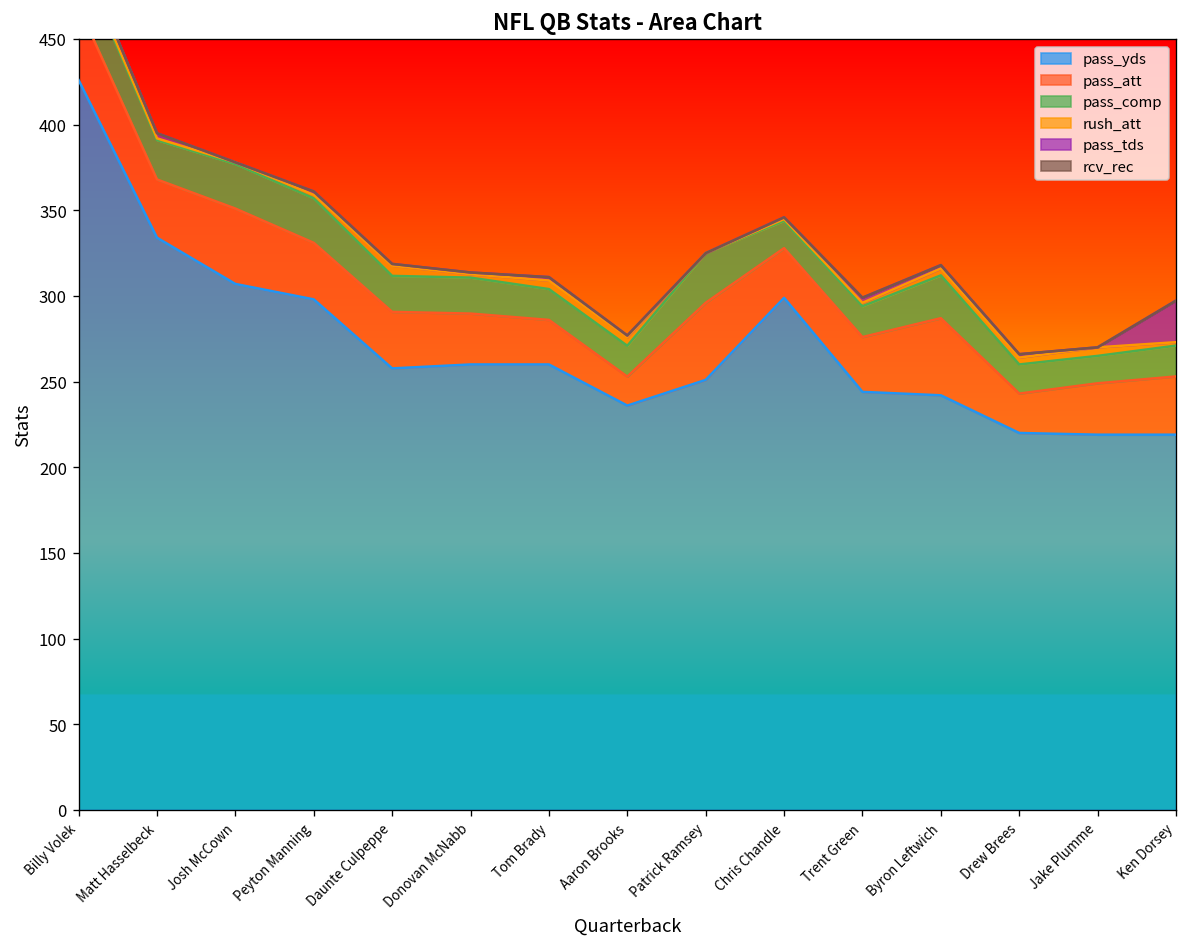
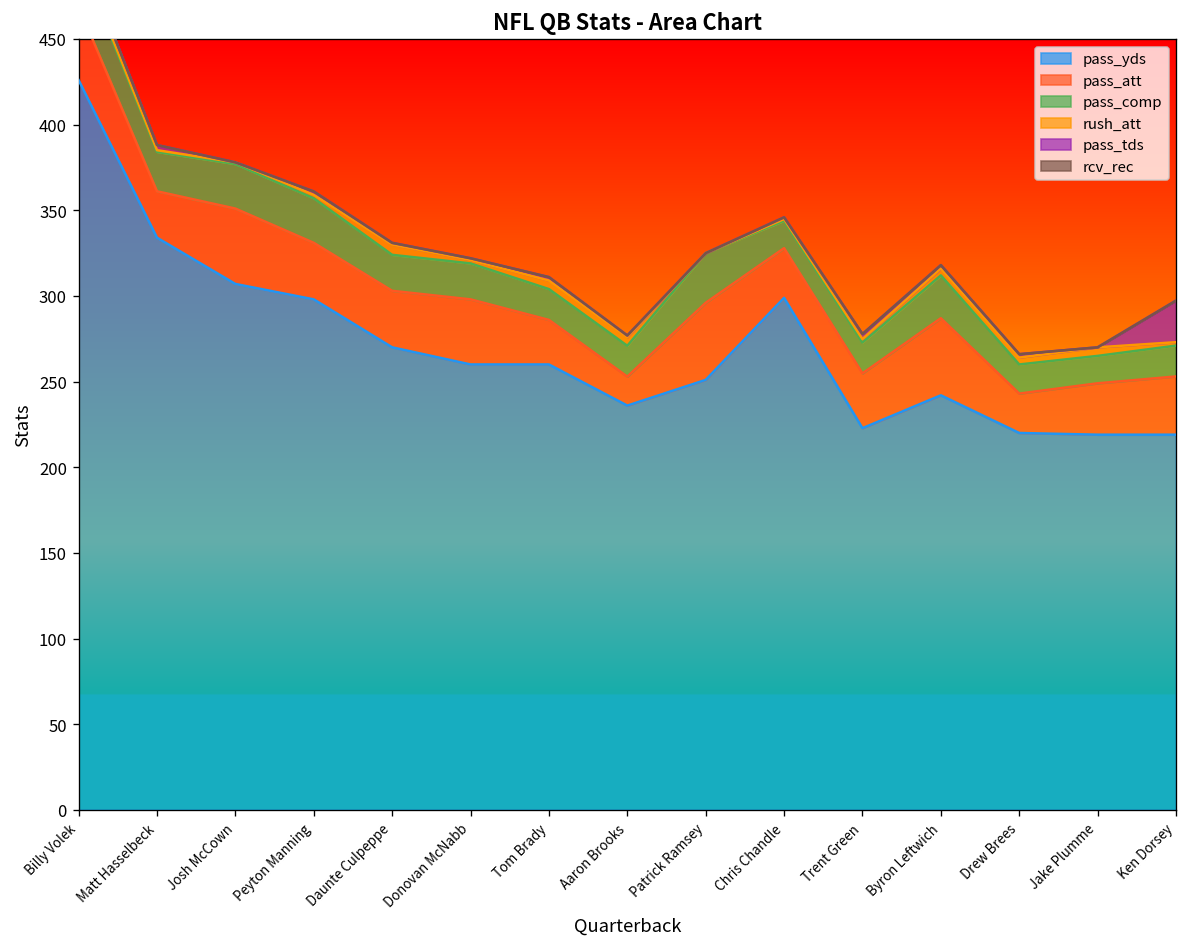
pass_att, Matt Hasselbeck: 34 -> 27
pass_yds, Daunte Culpeppe: 258 -> 270
pass_att, Donovan McNabb: 30 -> 38
pass_yds, Trent Green: 244 -> 223
